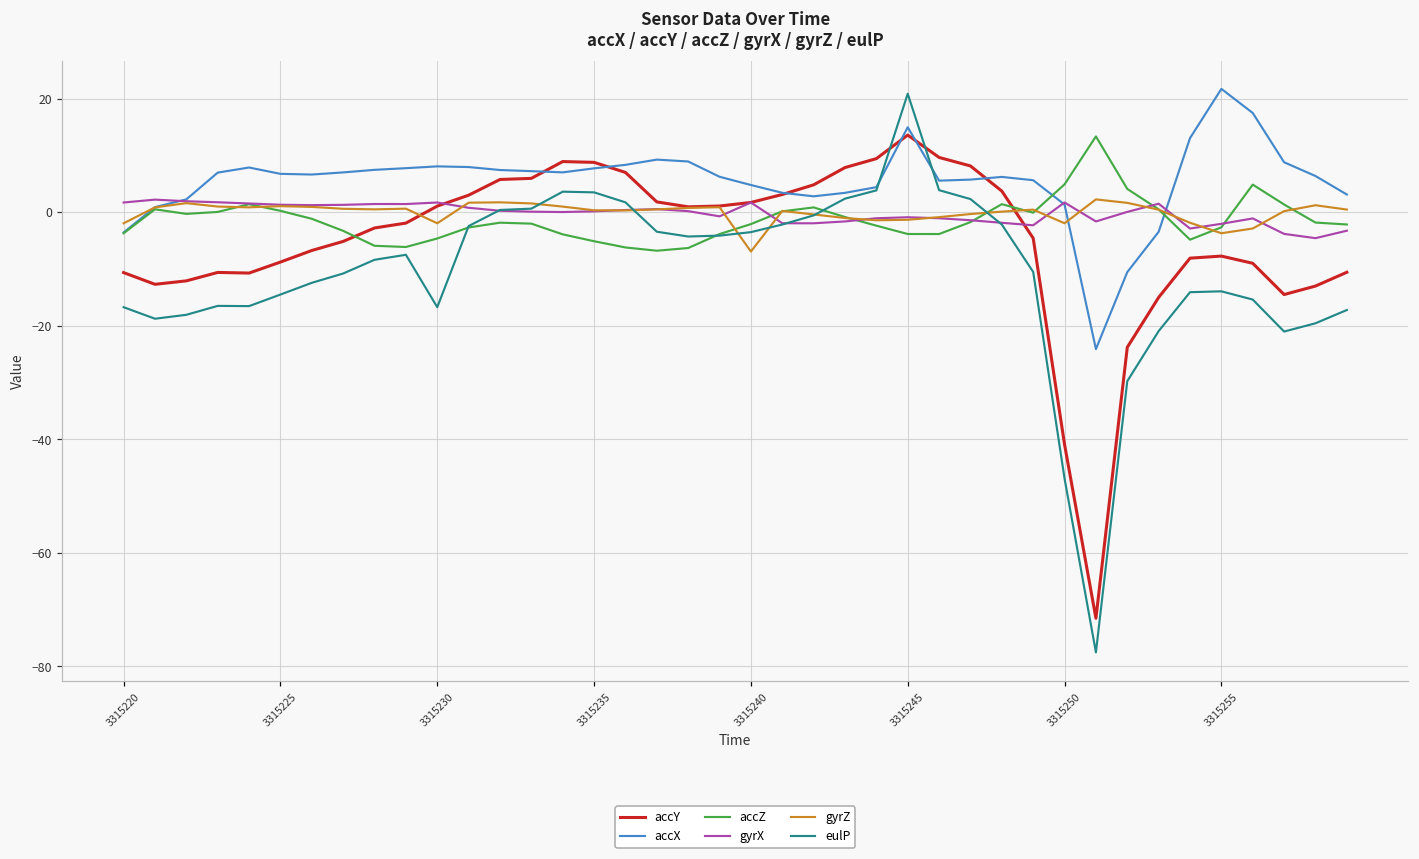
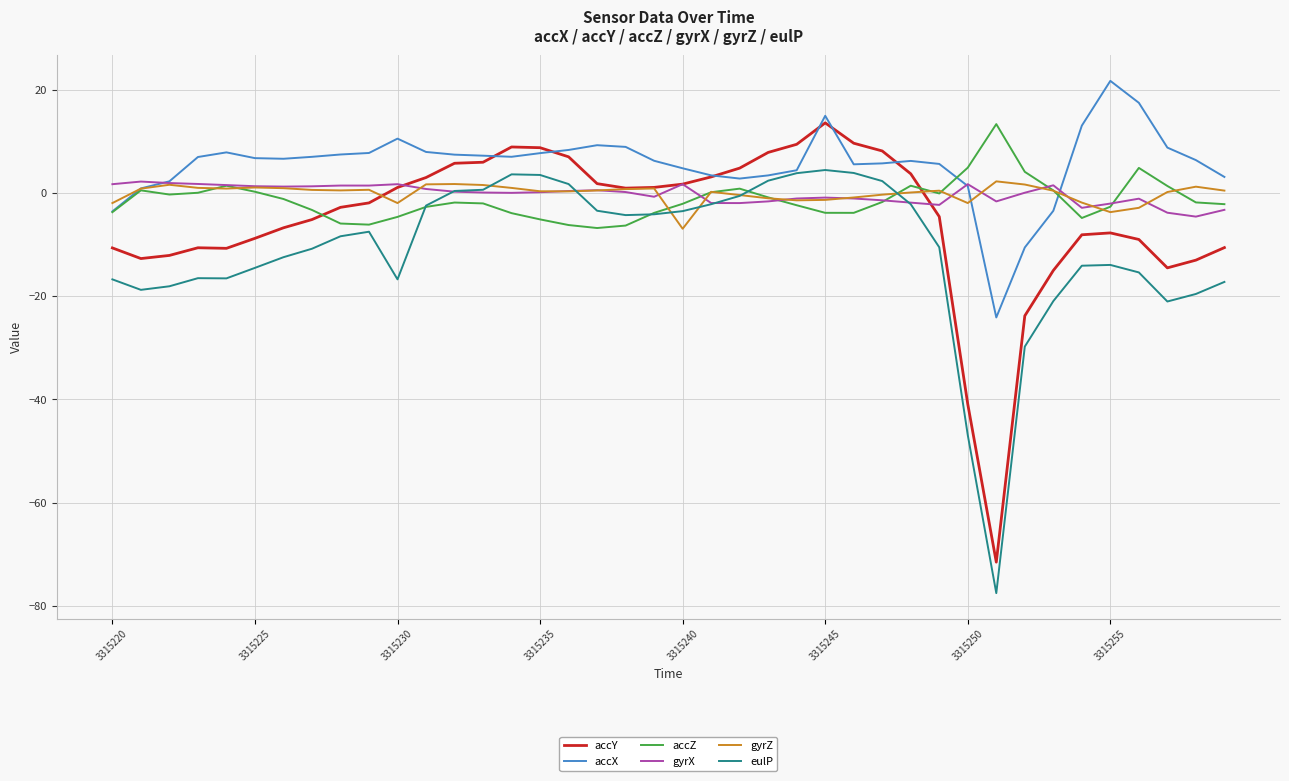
accX, 3315230: 8 -> 11
eulP, 3315245: 21 -> 4
